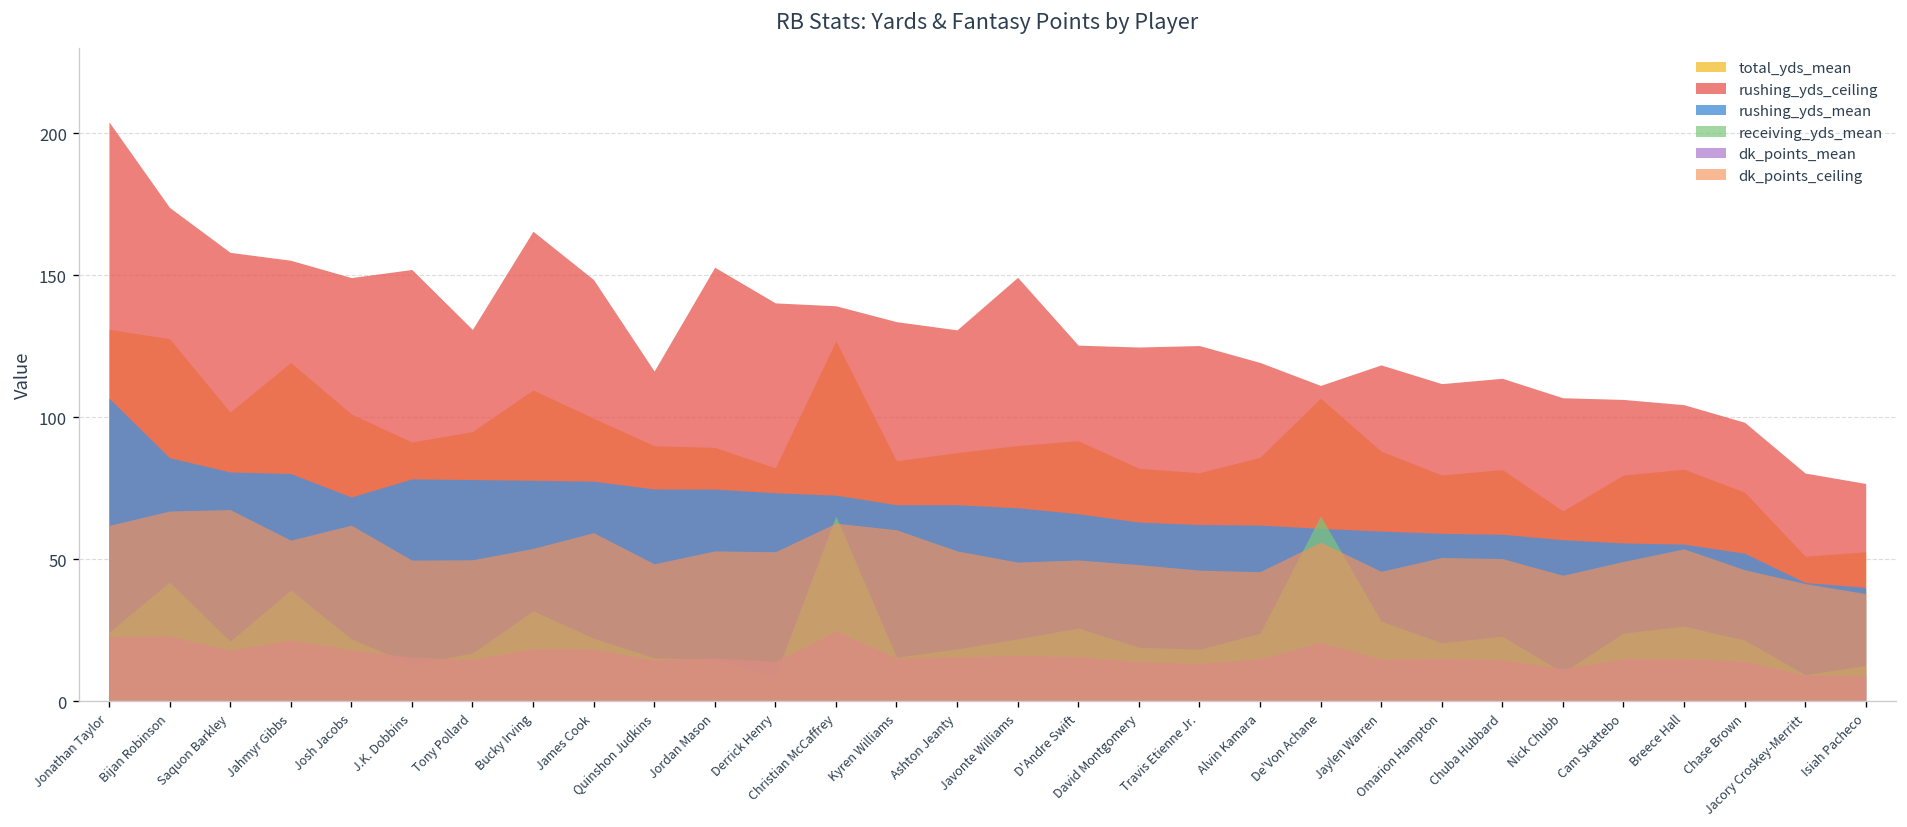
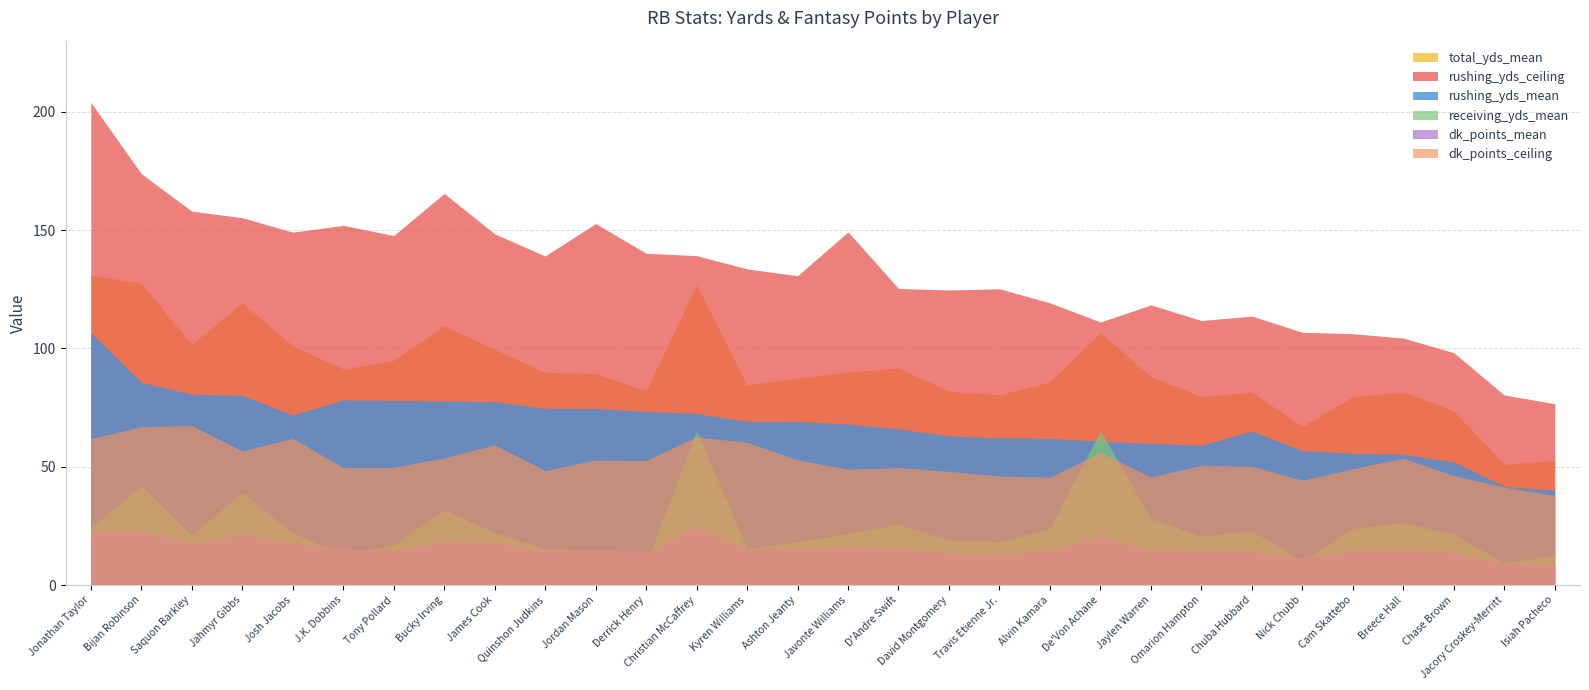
rushing_yds_ceiling, Tony Pollard: 131 -> 148
rushing_yds_ceiling, Quinshon Judkins: 116 -> 139
rushing_yds_mean, Chuba Hubbard: 59 -> 65
